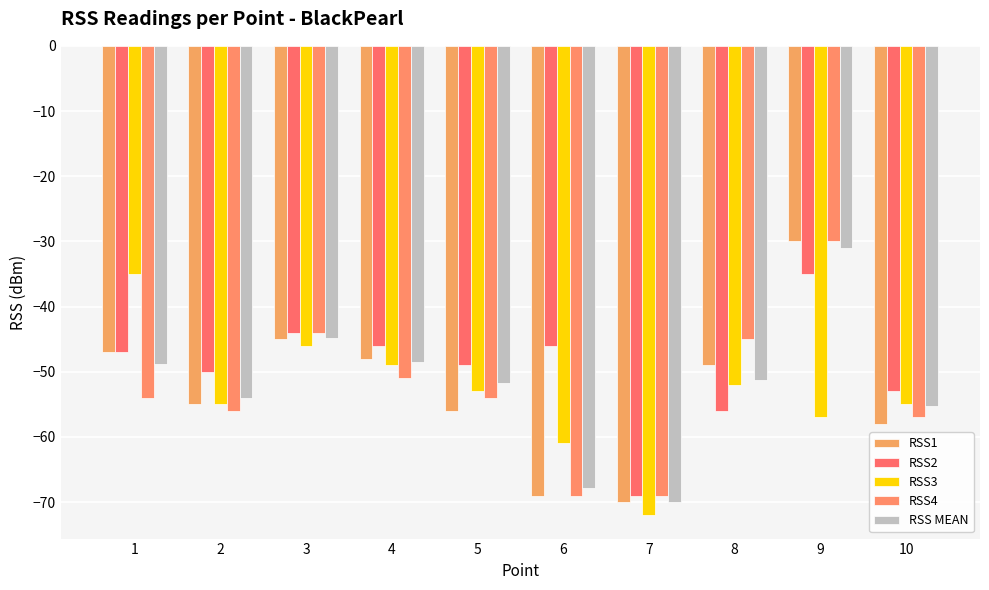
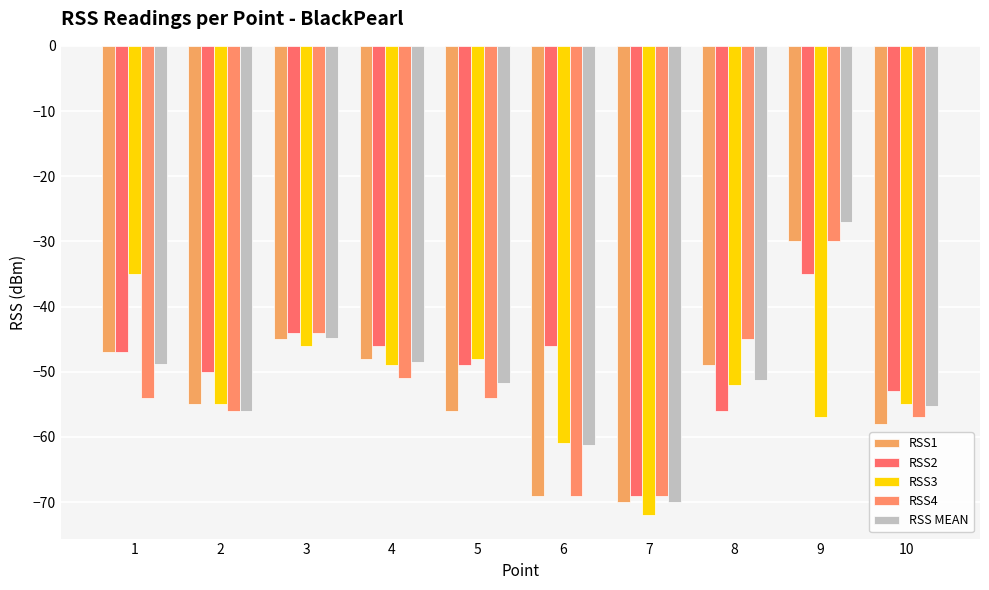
RSS MEAN, 2: -54 -> -56
RSS3, 5: -53 -> -48
RSS MEAN, 6: -68 -> -61
RSS MEAN, 9: -31 -> -27
